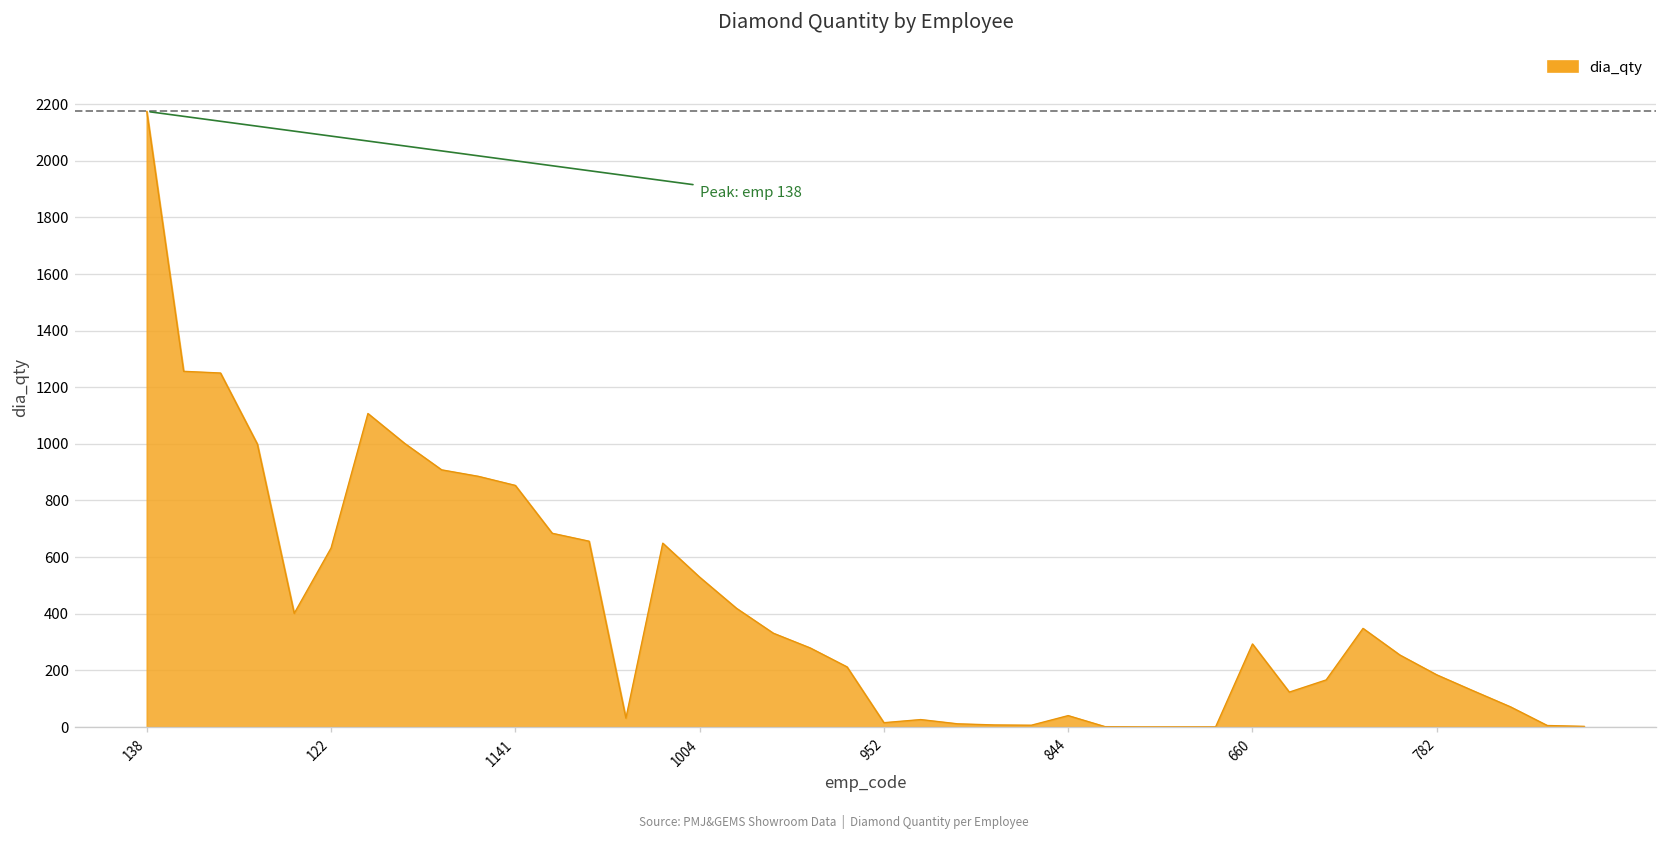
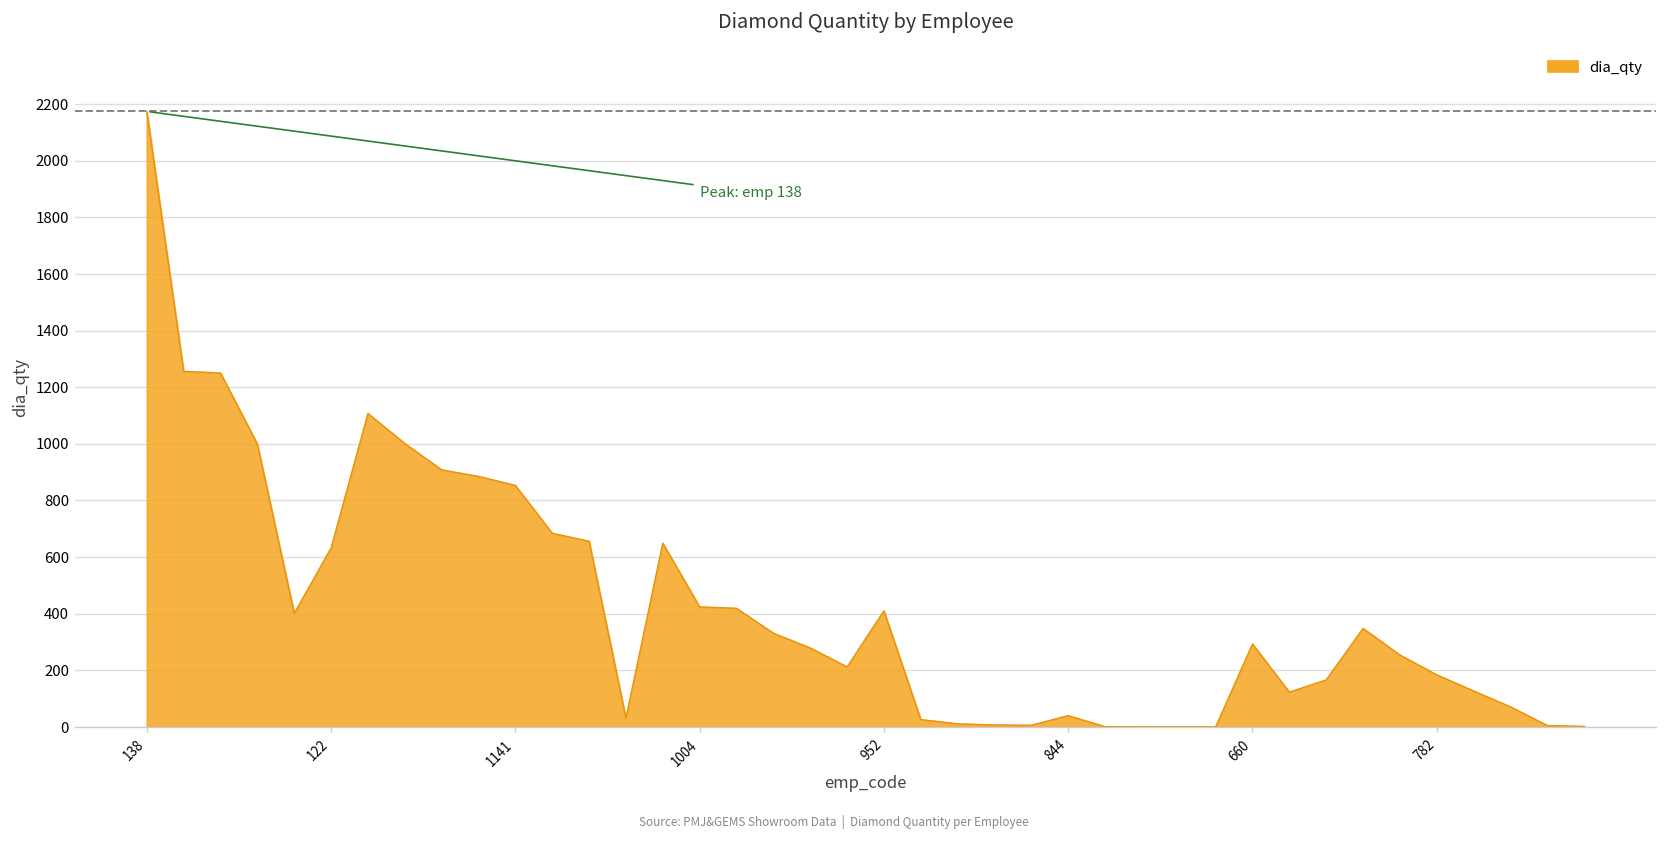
1004: 530 -> 420
952: 20 -> 410
